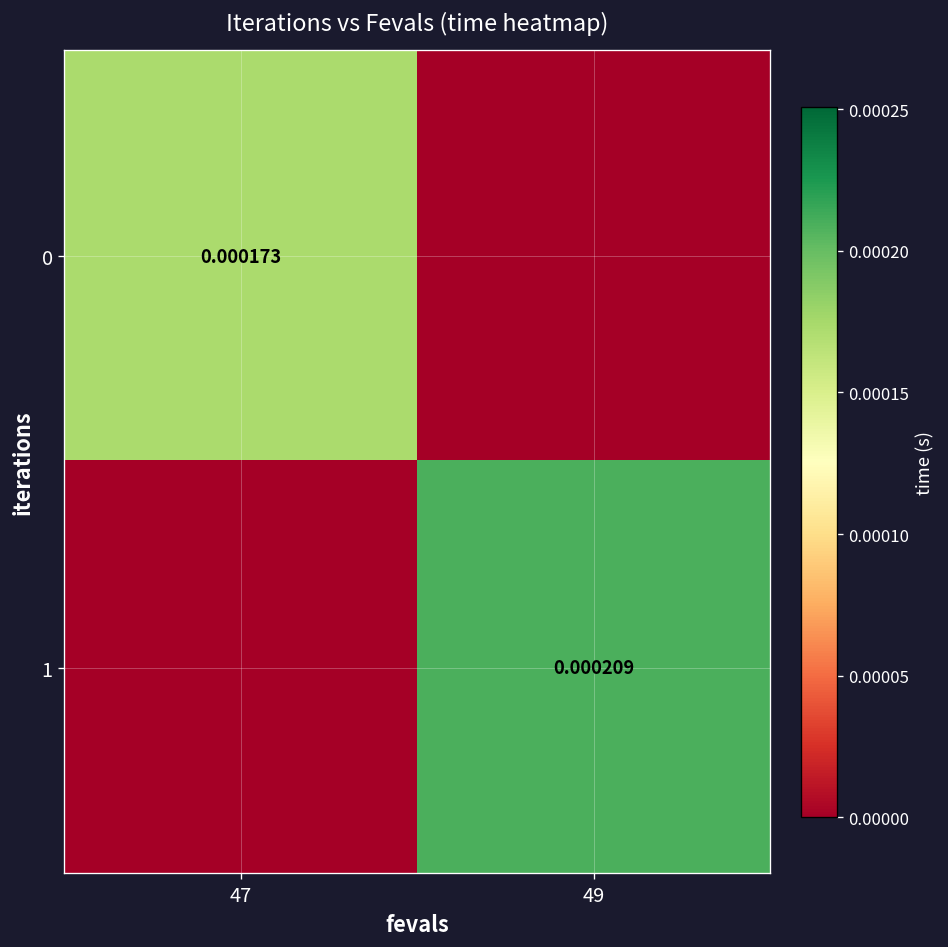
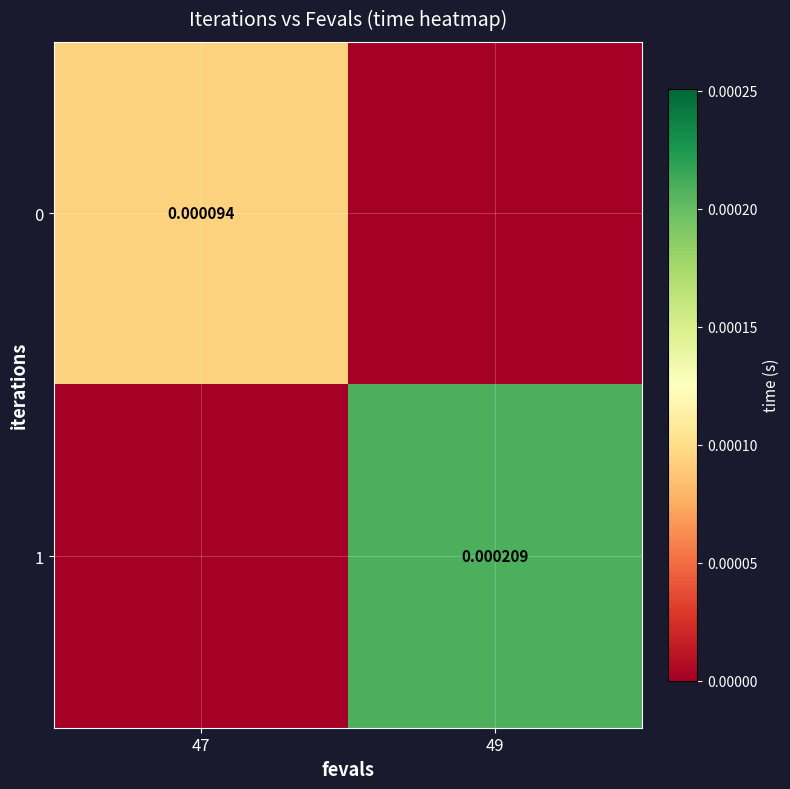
0, 47: 0.000173 -> 0.000094
